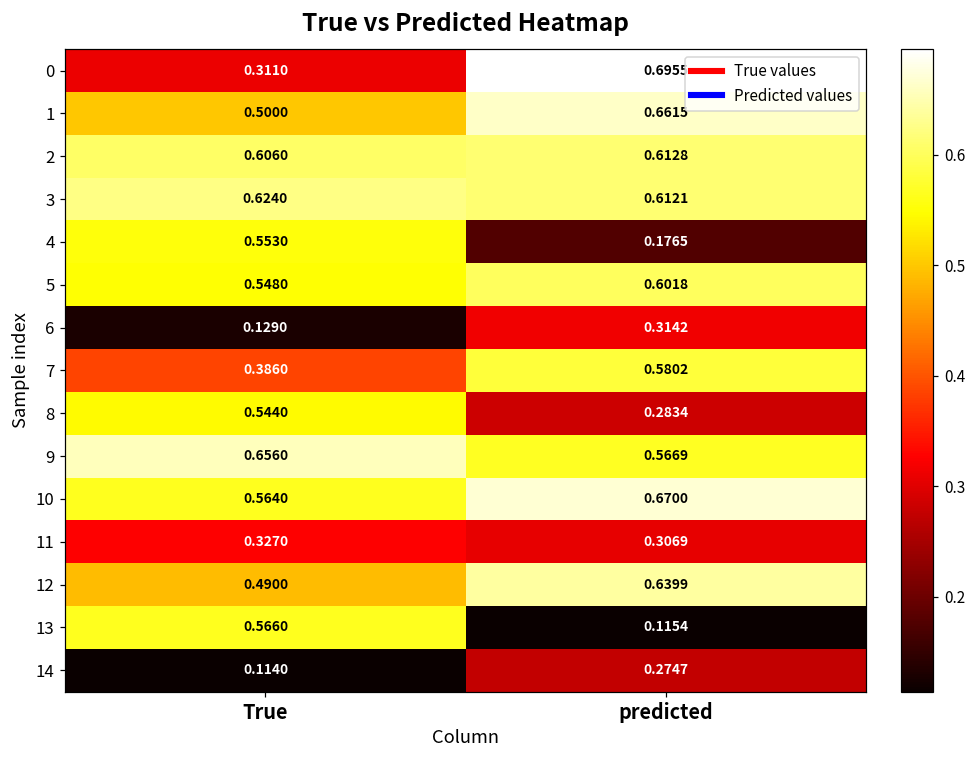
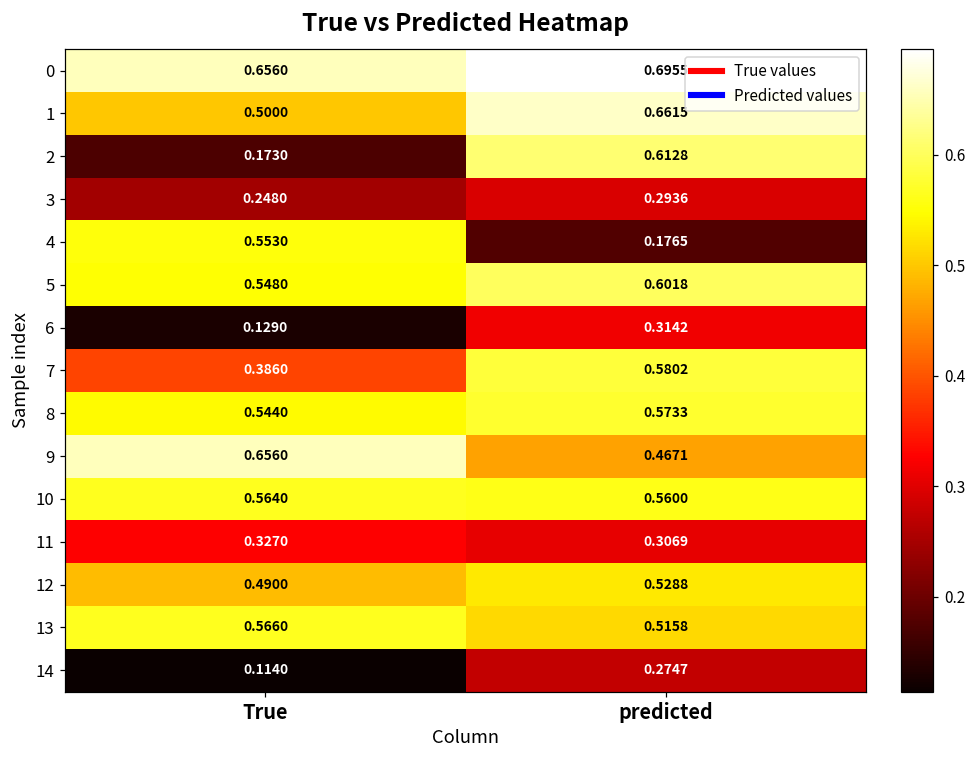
0, True: 0.3110 -> 0.6560
2, True: 0.6060 -> 0.1730
3, True: 0.6240 -> 0.2480
3, predicted: 0.6121 -> 0.2936
8, predicted: 0.2834 -> 0.5733
9, predicted: 0.5669 -> 0.4671
10, predicted: 0.6700 -> 0.5600
12, predicted: 0.6399 -> 0.5288
13, predicted: 0.1154 -> 0.5158
